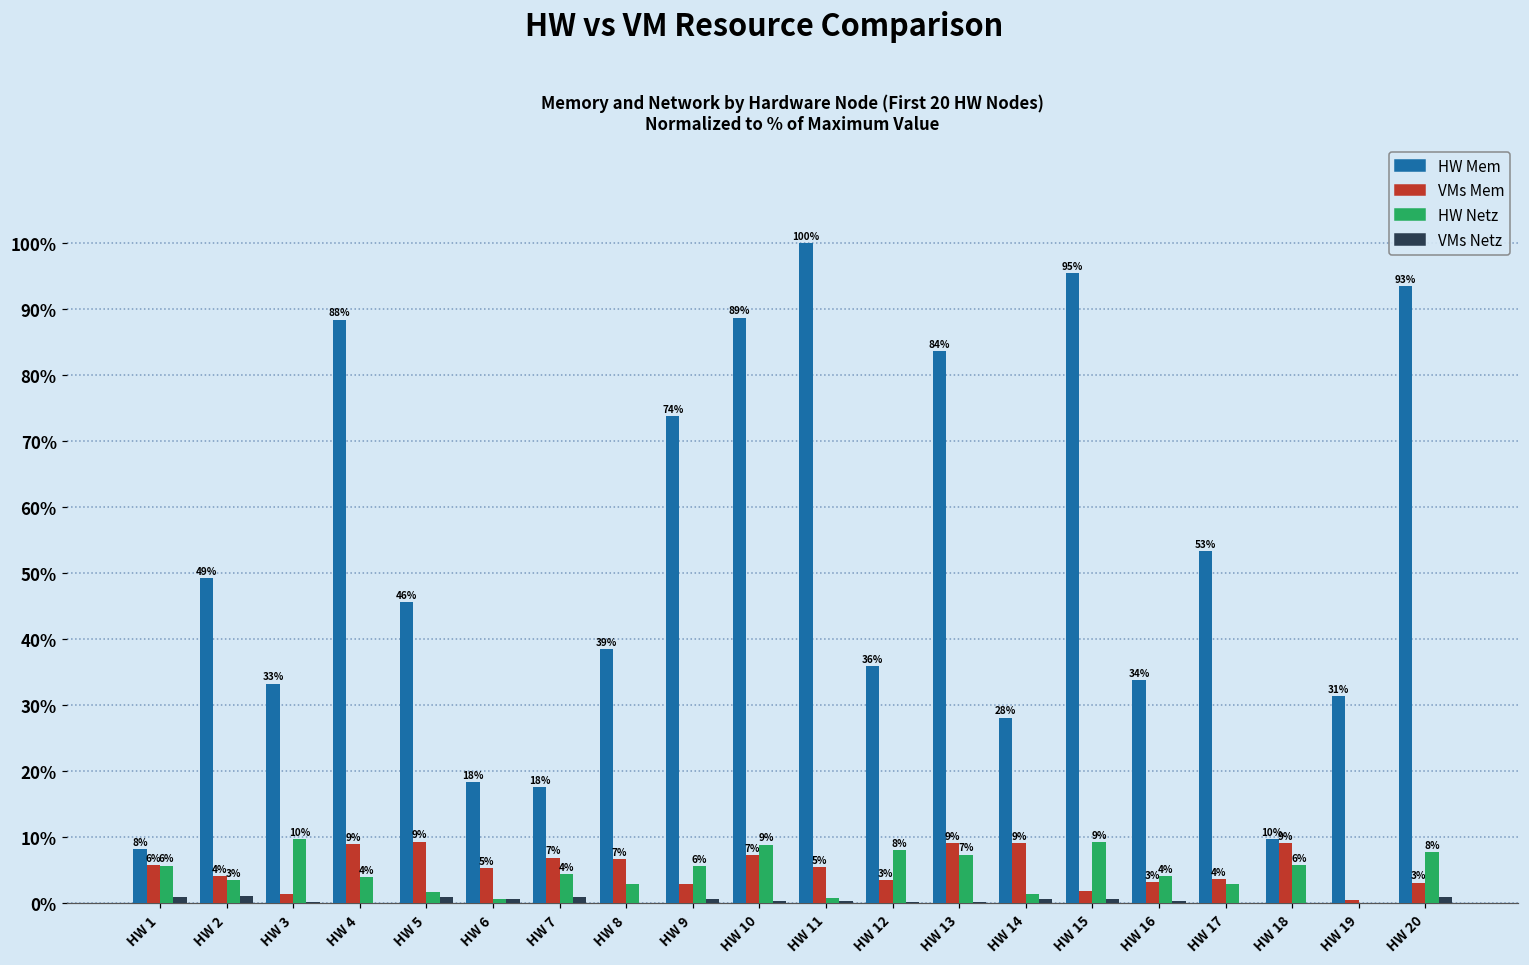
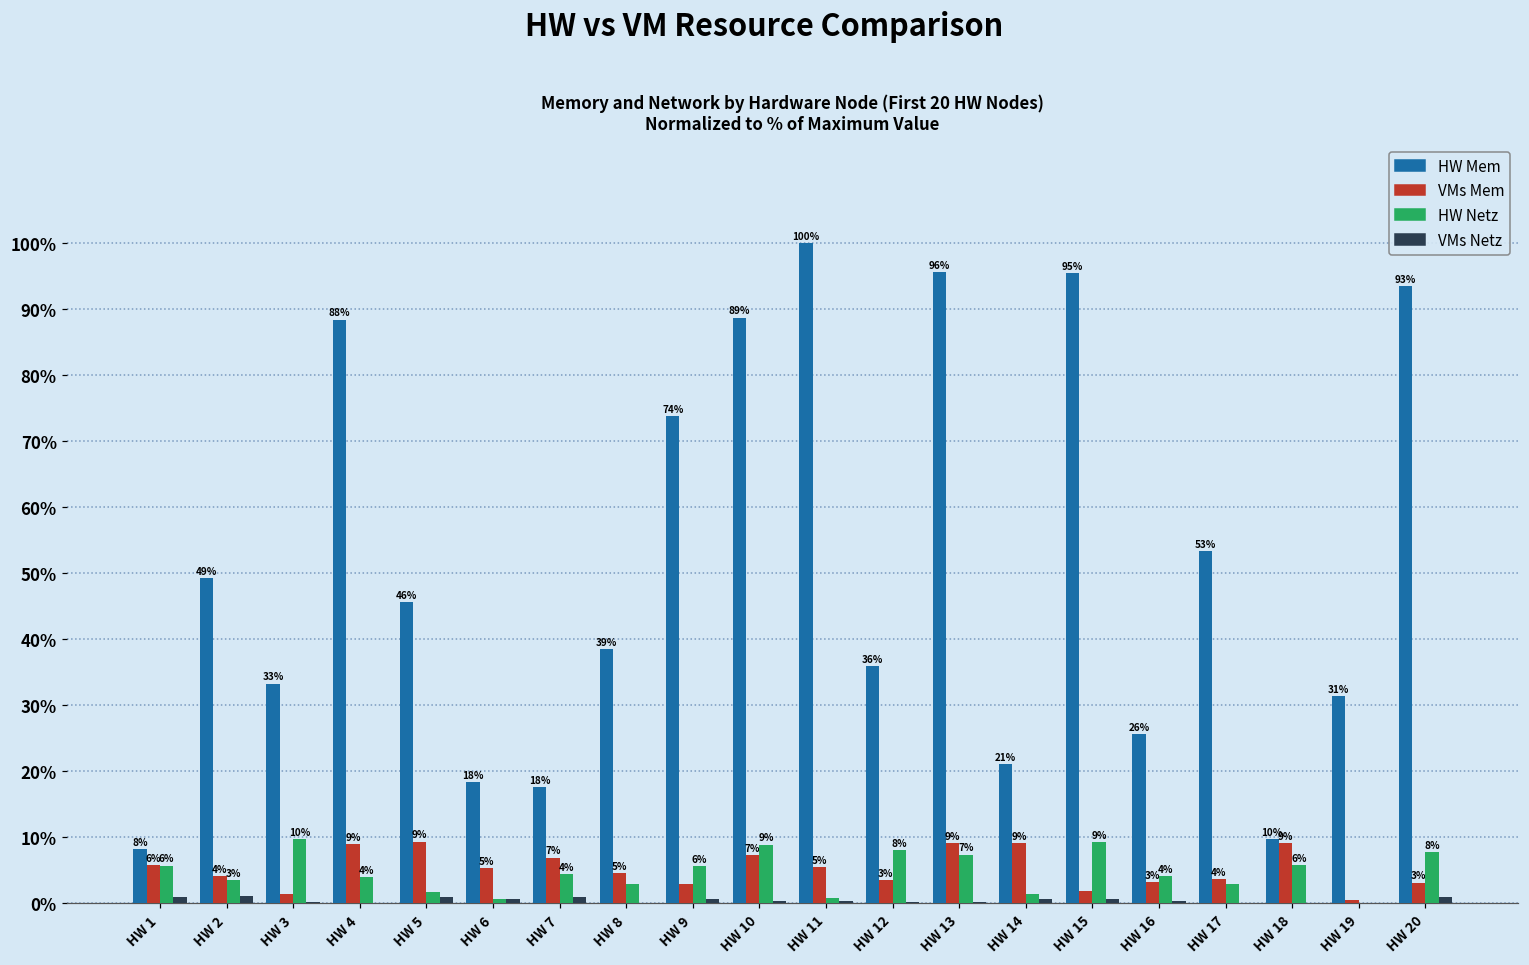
VMs Mem, HW 8: 7% -> 5%
HW Mem, HW 13: 84% -> 96%
HW Mem, HW 14: 28% -> 21%
HW Mem, HW 16: 34% -> 26%
